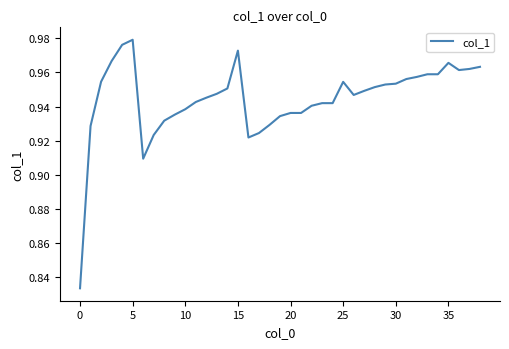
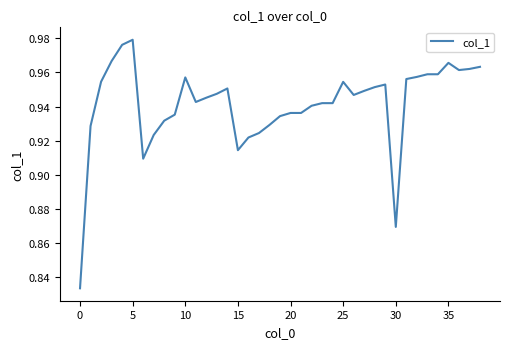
10: 0.938 -> 0.957
15: 0.973 -> 0.914
30: 0.953 -> 0.869
